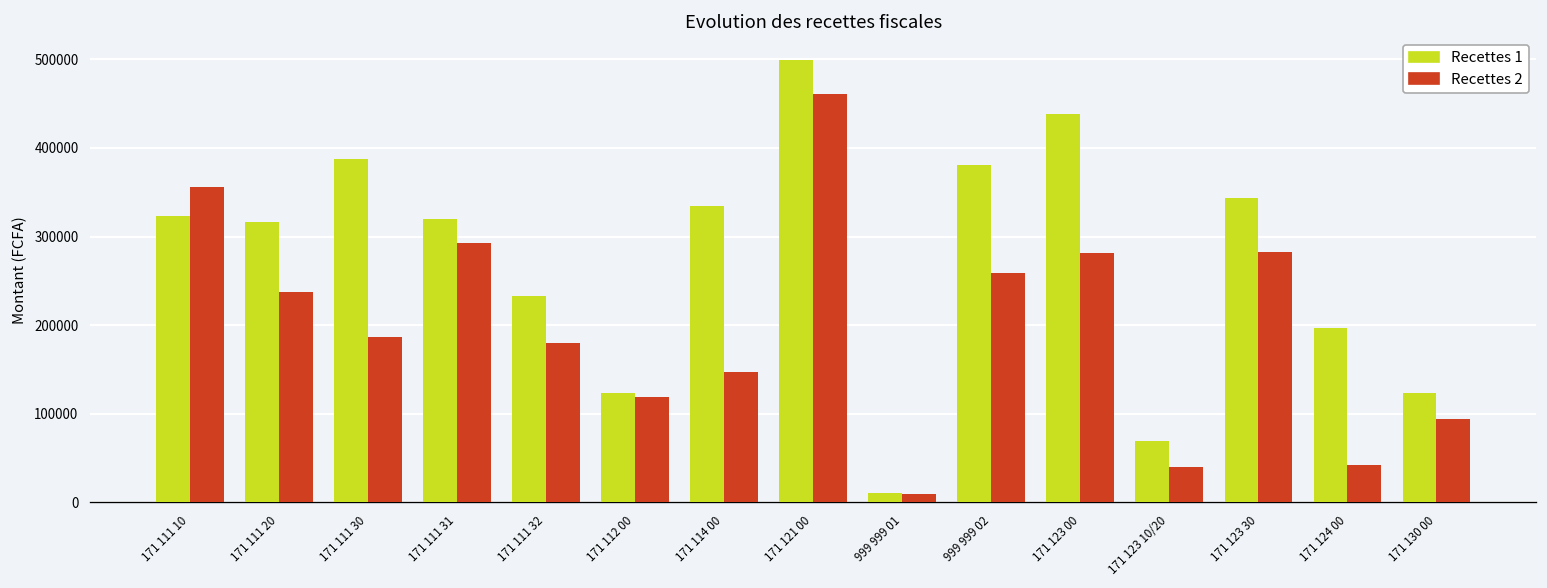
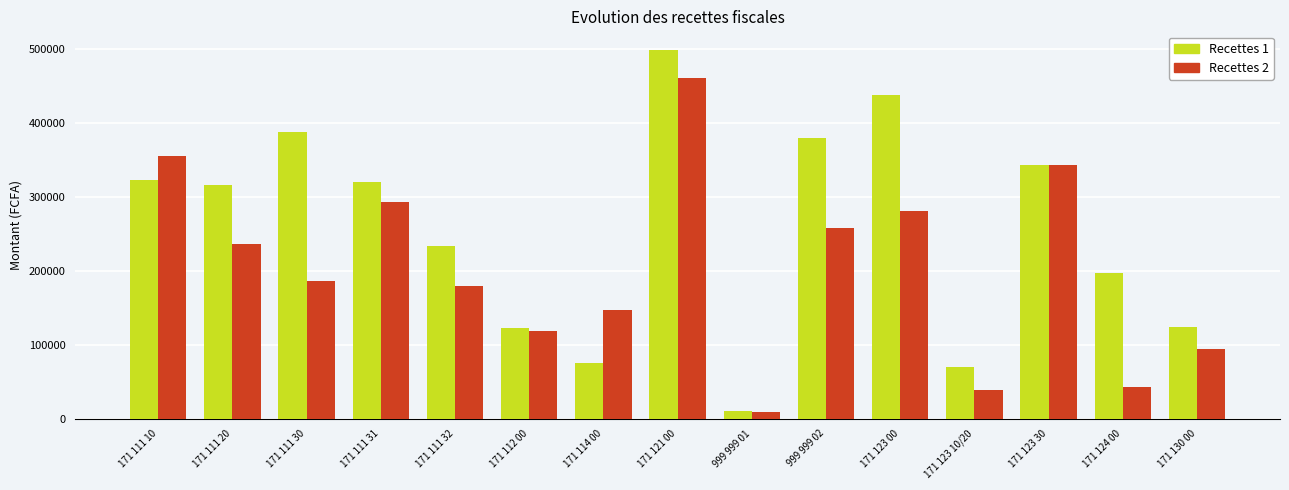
Recettes 1, 171 114 00: 330000 -> 70000
Recettes 2, 171 123 30: 280000 -> 340000
